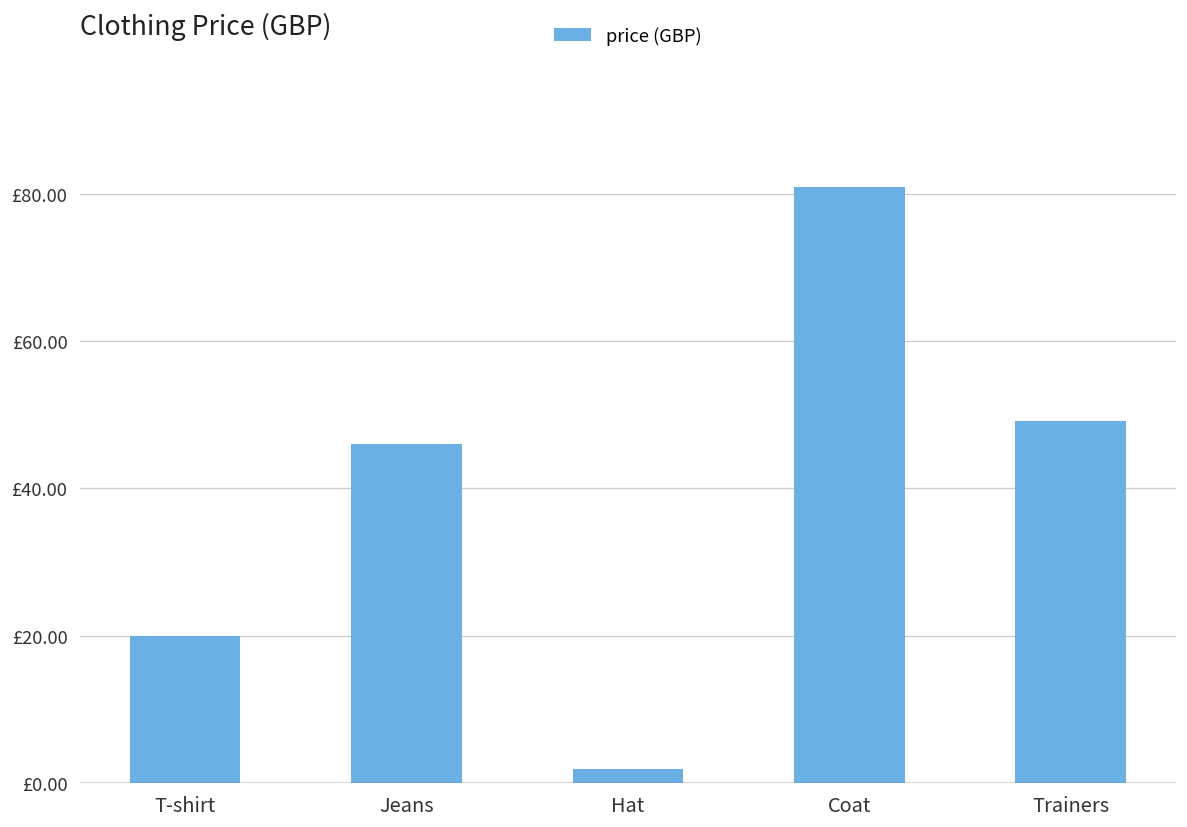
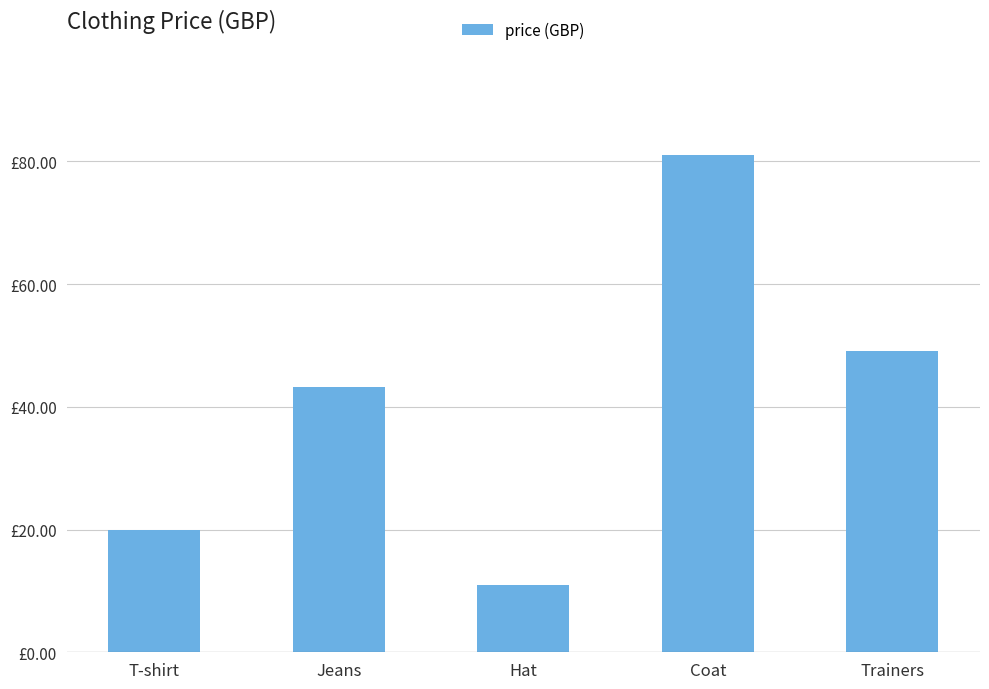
Jeans: £46 -> £43
Hat: £2 -> £11
